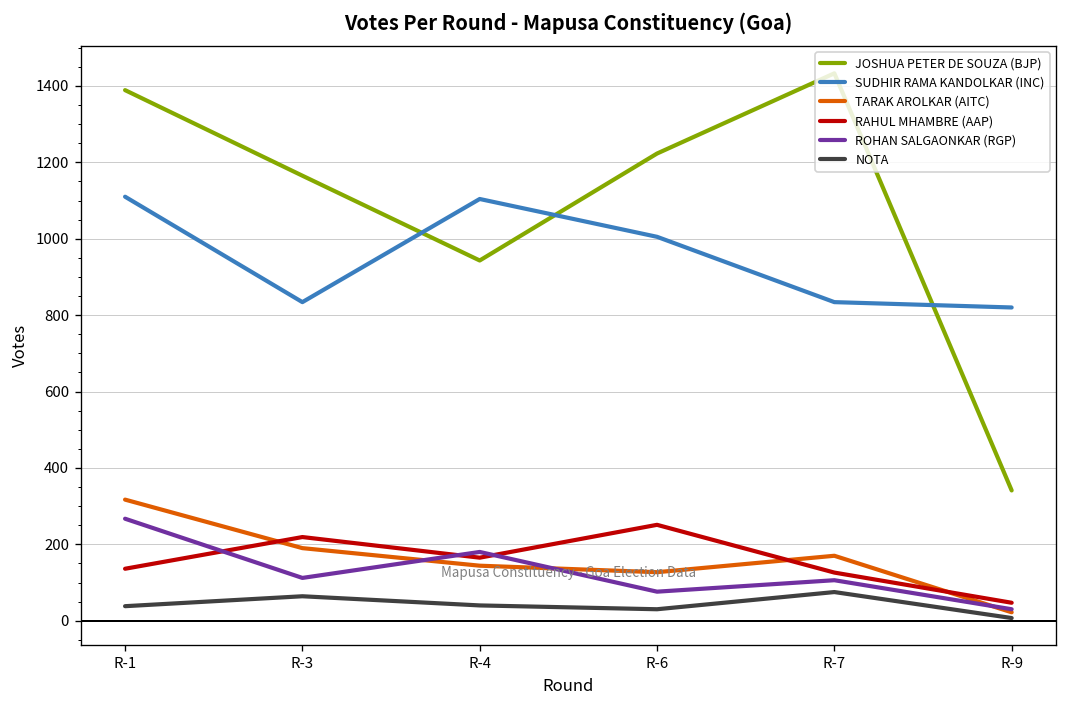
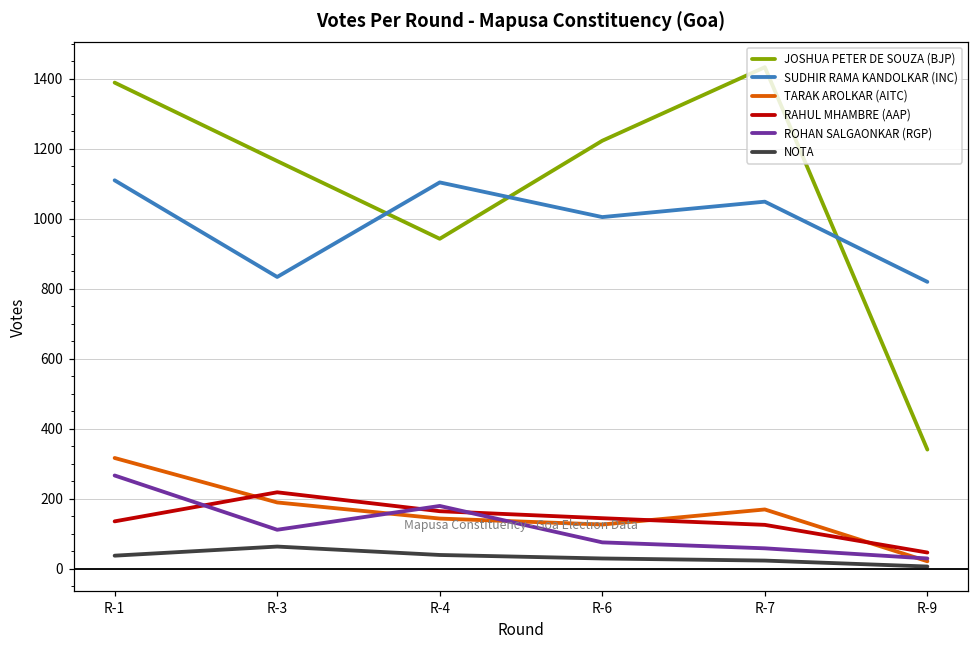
RAHUL MHAMBRE (AAP), R-6: 250 -> 150
SUDHIR RAMA KANDOLKAR (INC), R-7: 830 -> 1050
ROHAN SALGAONKAR (RGP), R-7: 110 -> 60
NOTA, R-7: 80 -> 20
